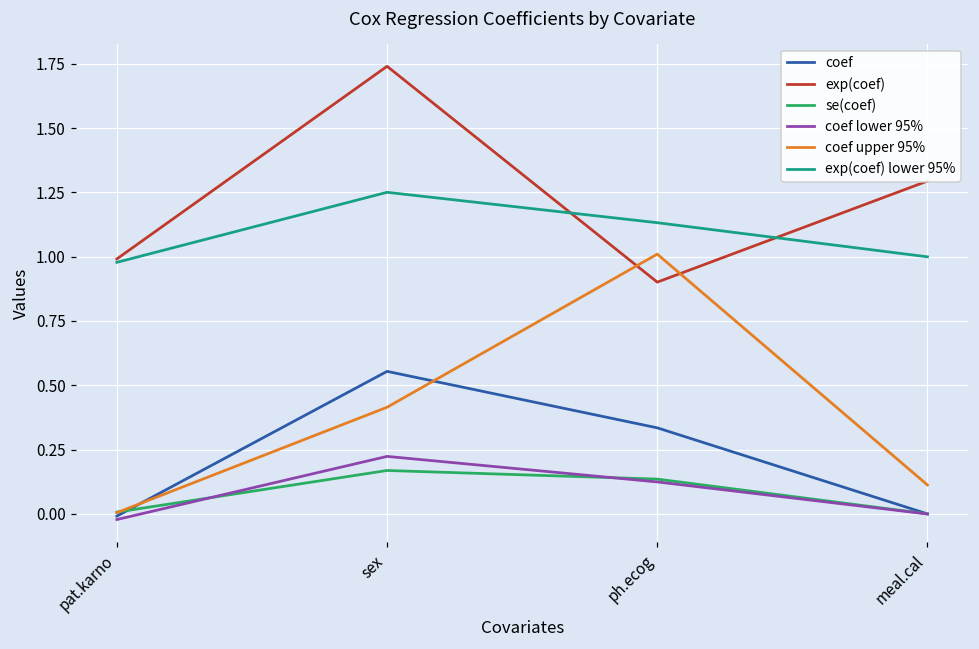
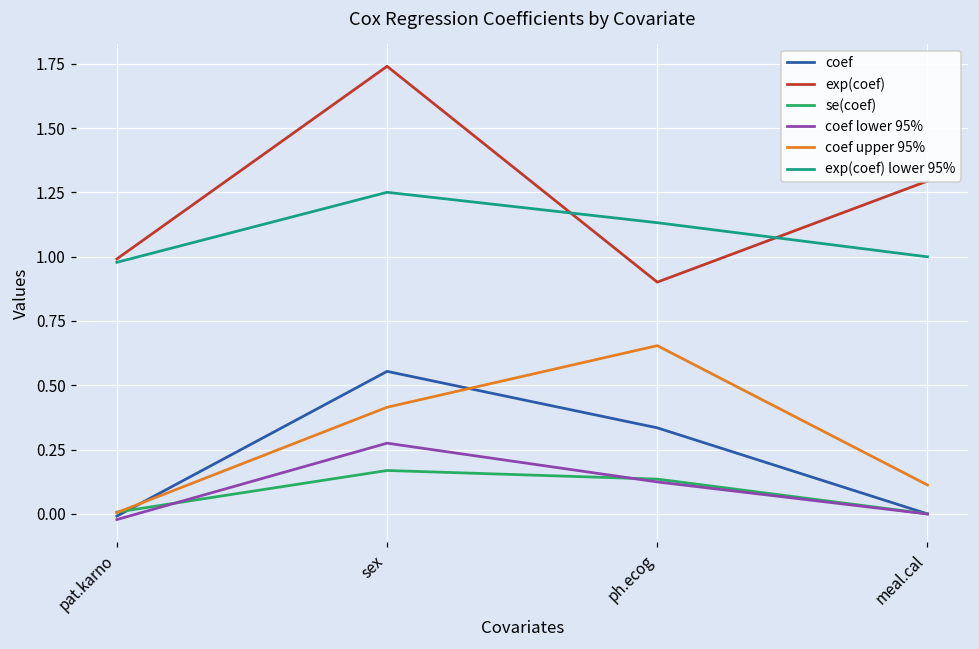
coef lower 95%, sex: 0.22 -> 0.27
coef upper 95%, ph.ecog: 1.01 -> 0.65
